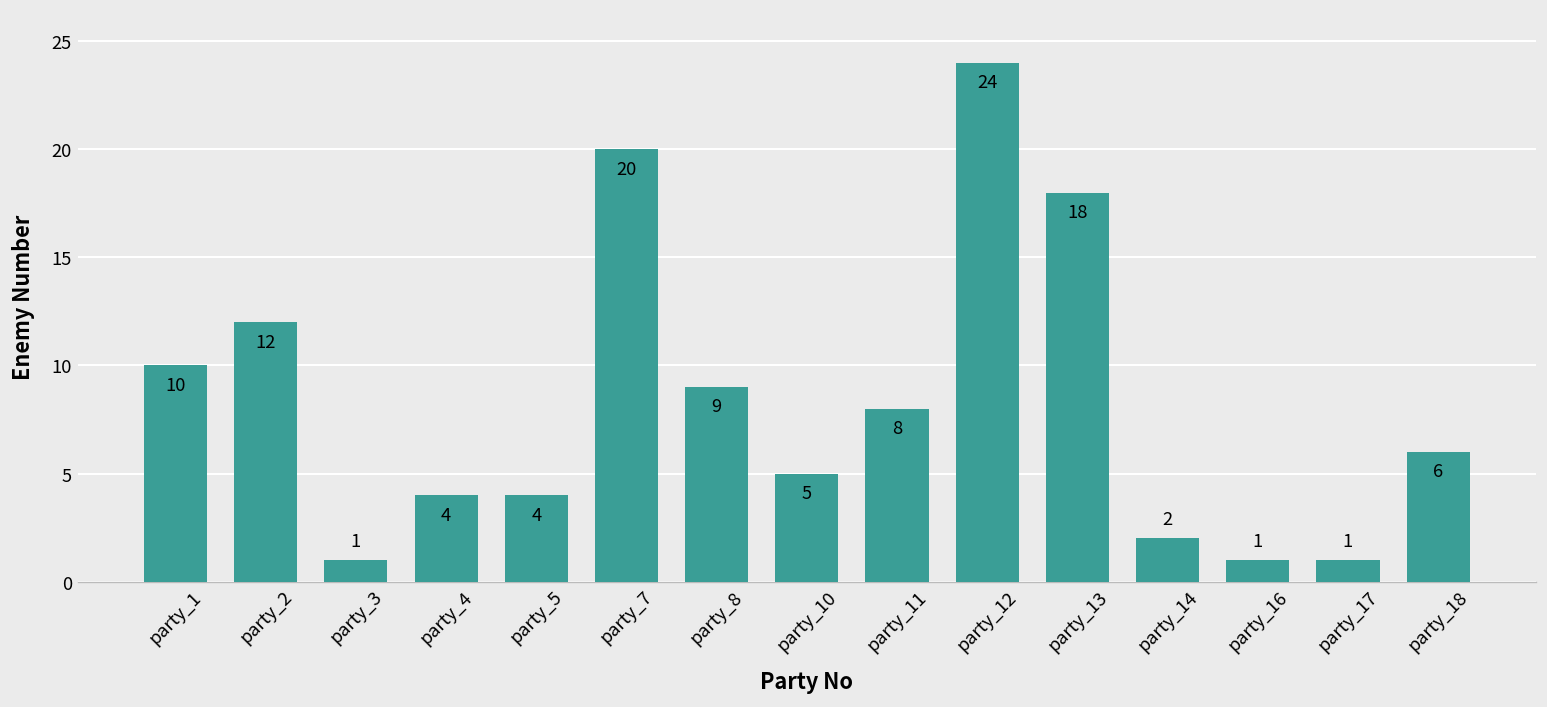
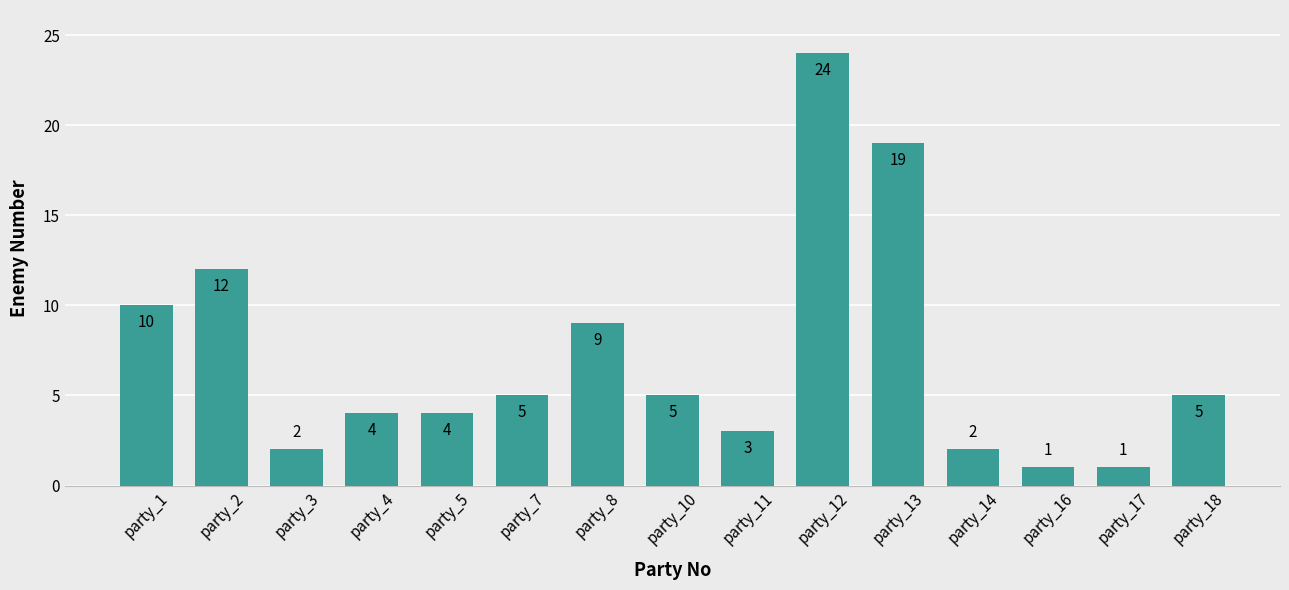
party_3: 1 -> 2
party_7: 20 -> 5
party_11: 8 -> 3
party_13: 18 -> 19
party_18: 6 -> 5
